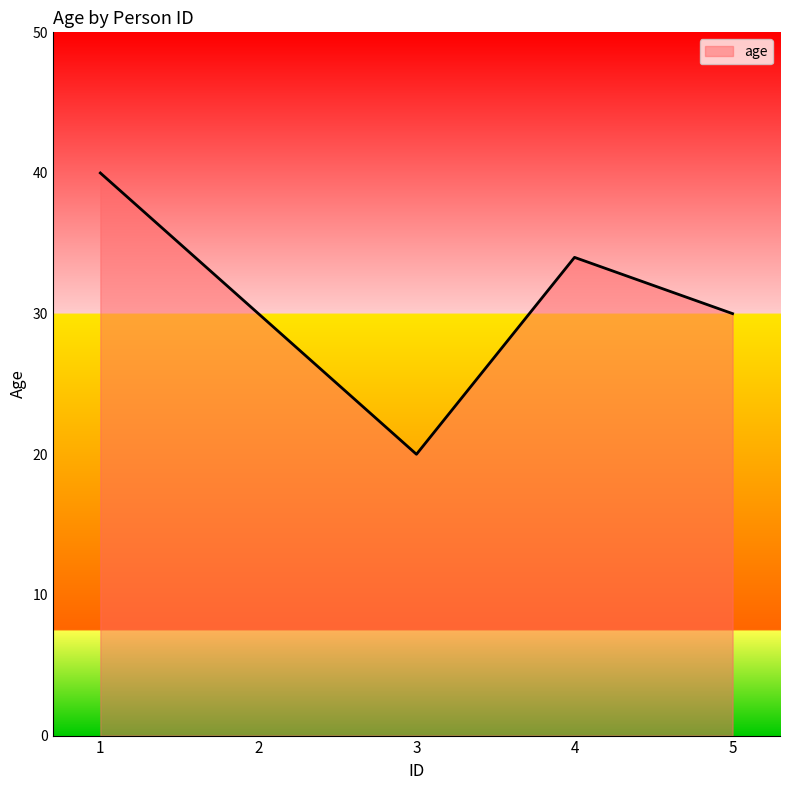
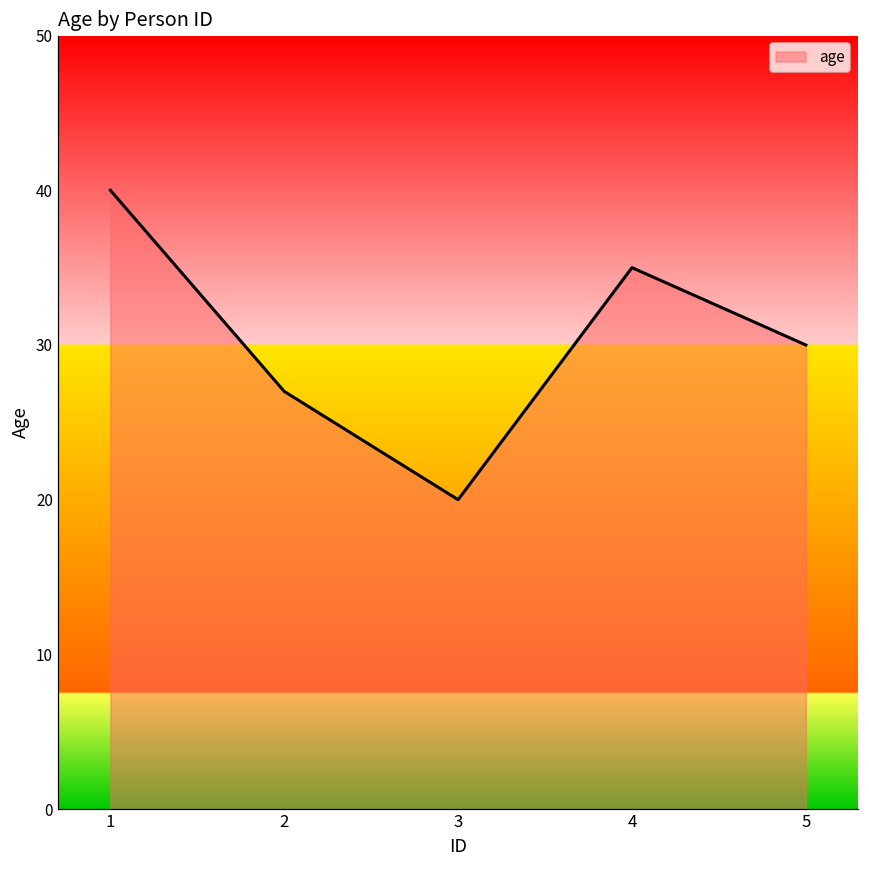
2: 30 -> 27
4: 34 -> 35
